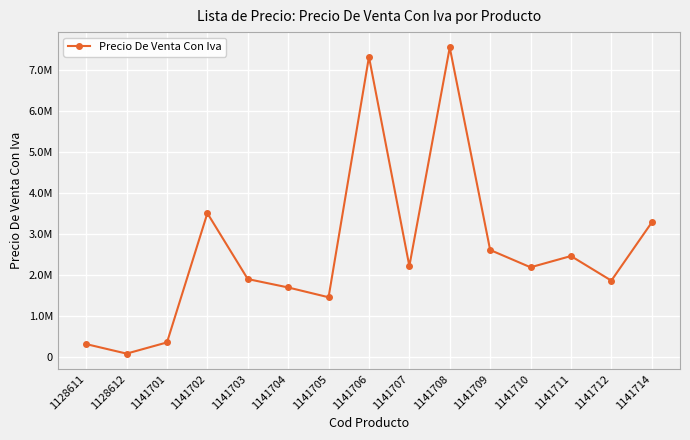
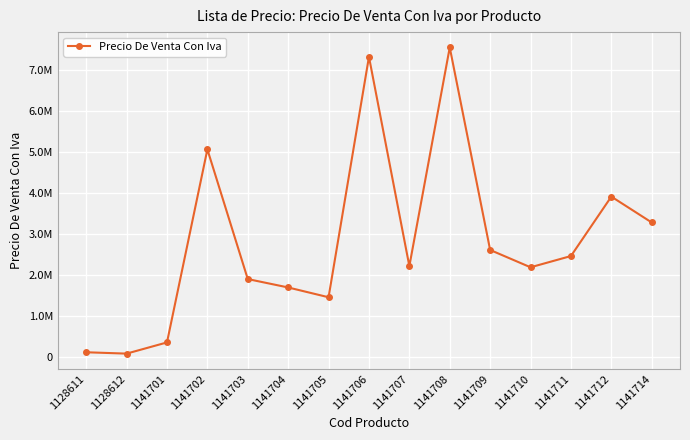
1128611: 300000 -> 100000
1141702: 3500000 -> 5100000
1141712: 1900000 -> 3900000
